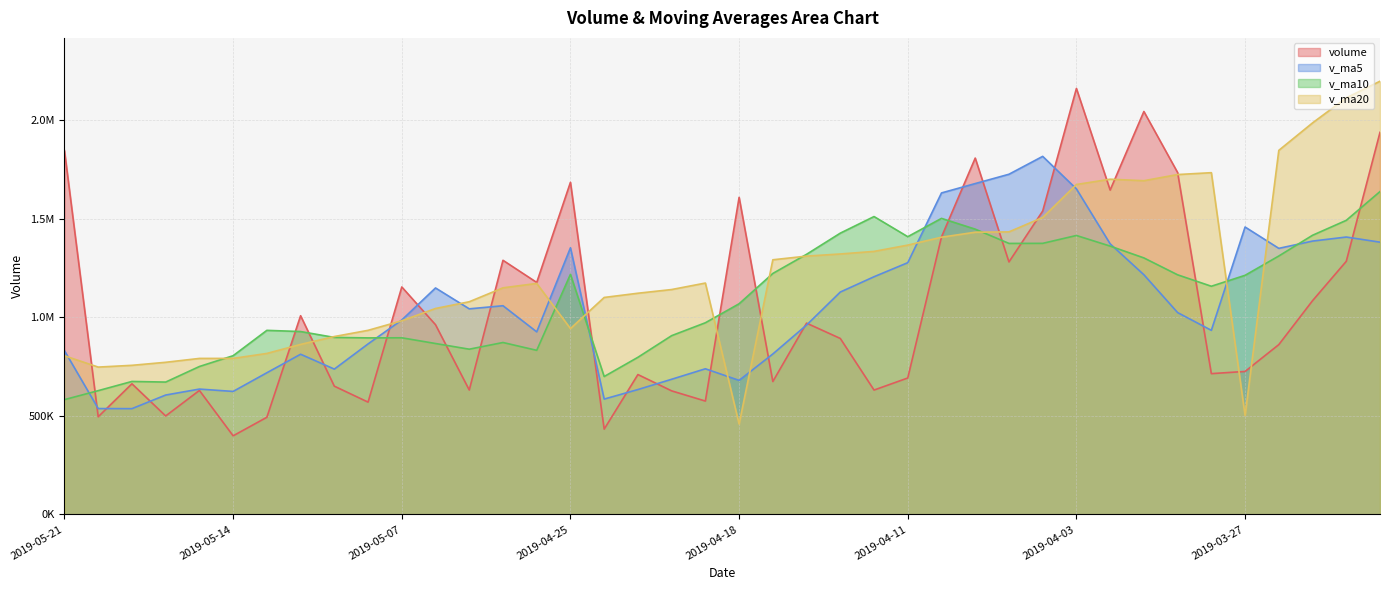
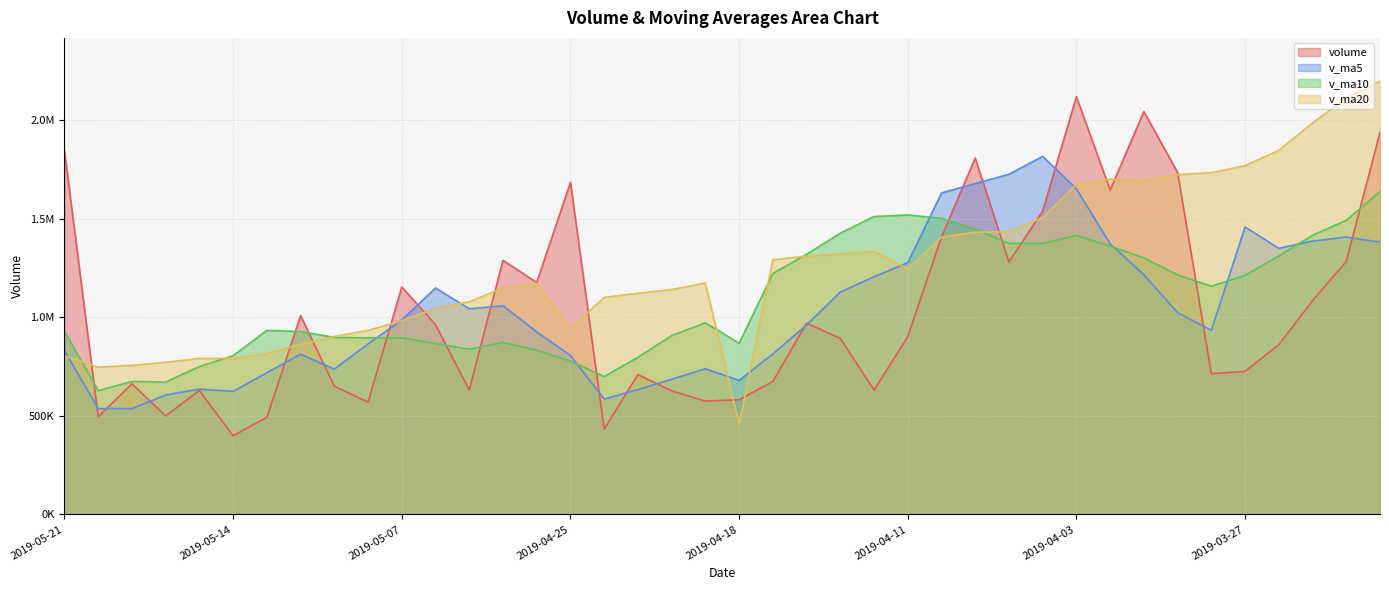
v_ma10, 2019-05-21: 580000 -> 930000
v_ma5, 2019-04-25: 1350000 -> 810000
v_ma10, 2019-04-25: 1220000 -> 780000
volume, 2019-04-18: 1610000 -> 580000
v_ma10, 2019-04-18: 1070000 -> 870000
volume, 2019-04-11: 690000 -> 900000
v_ma10, 2019-04-11: 1410000 -> 1520000
v_ma20, 2019-04-11: 1370000 -> 1240000
volume, 2019-04-03: 2160000 -> 2120000
v_ma20, 2019-03-27: 500000 -> 1770000
